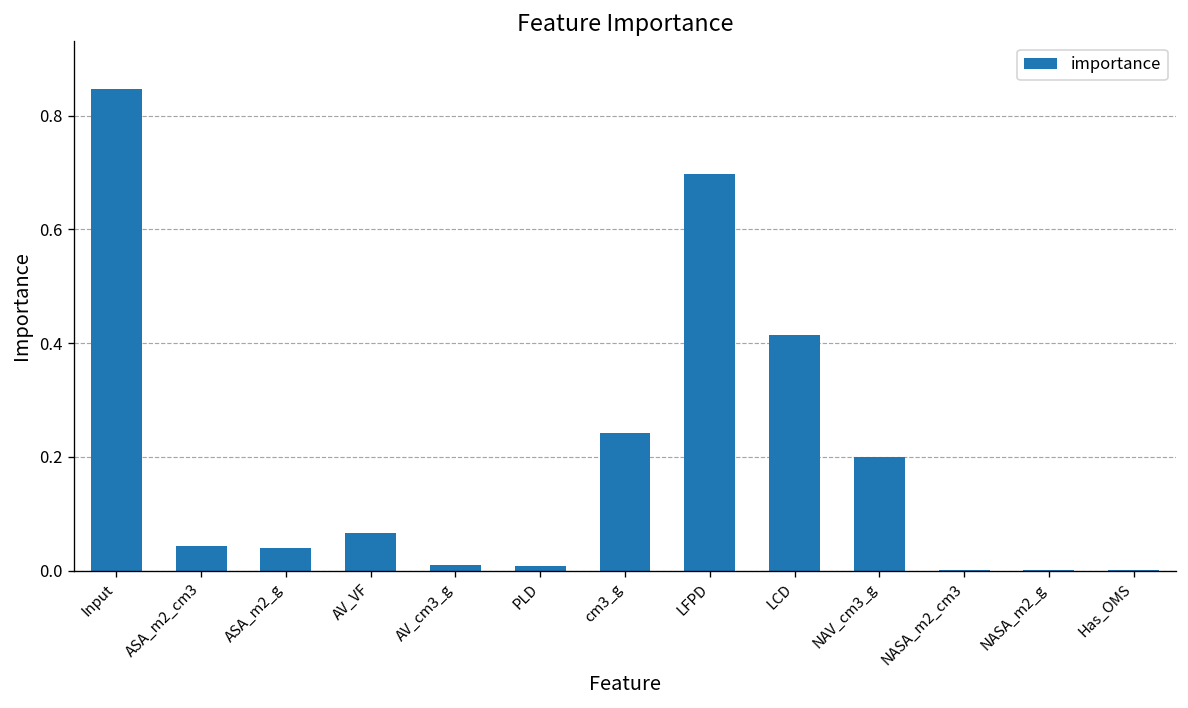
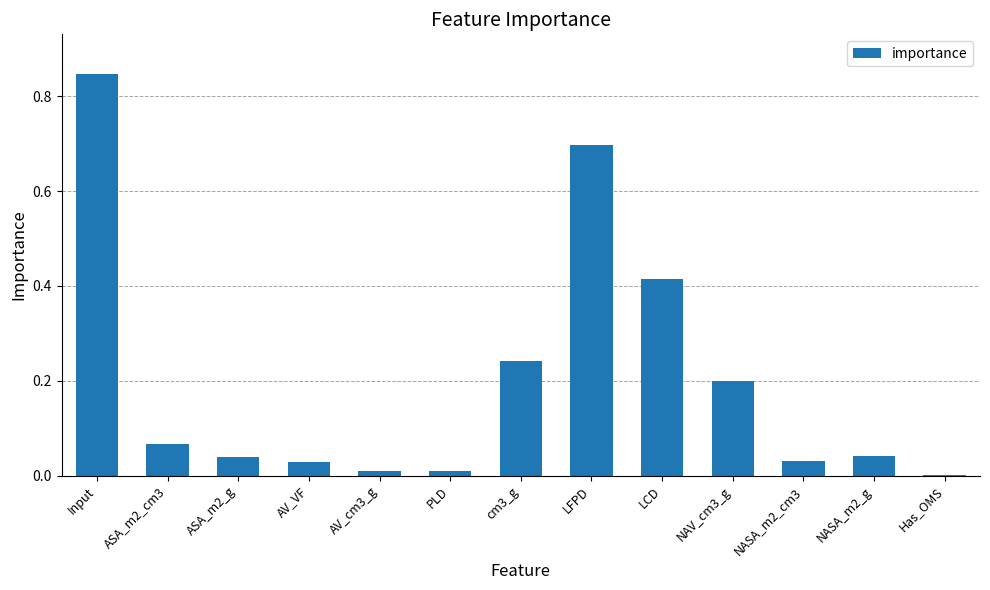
ASA_m2_cm3: 0.04 -> 0.07
AV_VF: 0.07 -> 0.03
NASA_m2_cm3: 0.00 -> 0.03
NASA_m2_g: 0.00 -> 0.04
